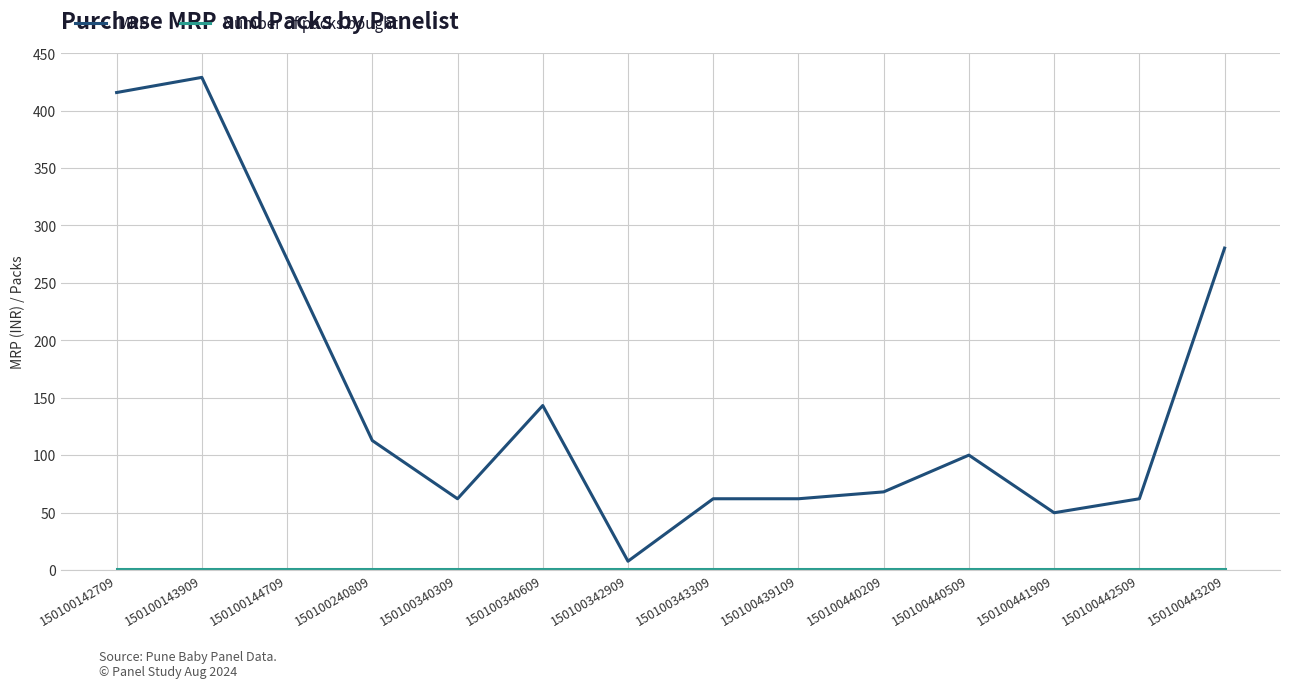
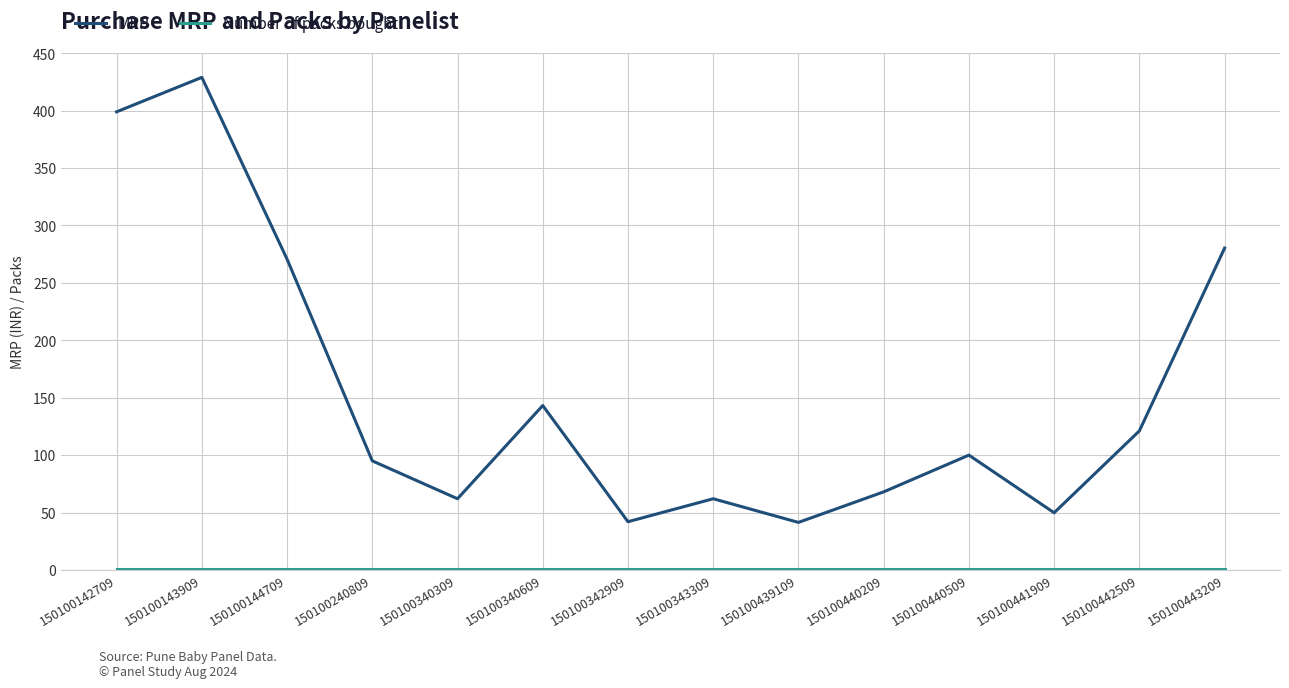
MRP, 150100142709: 416 -> 399
MRP, 150100240809: 113 -> 95
MRP, 150100342909: 8 -> 42
MRP, 150100439109: 62 -> 41
MRP, 150100442509: 62 -> 121
